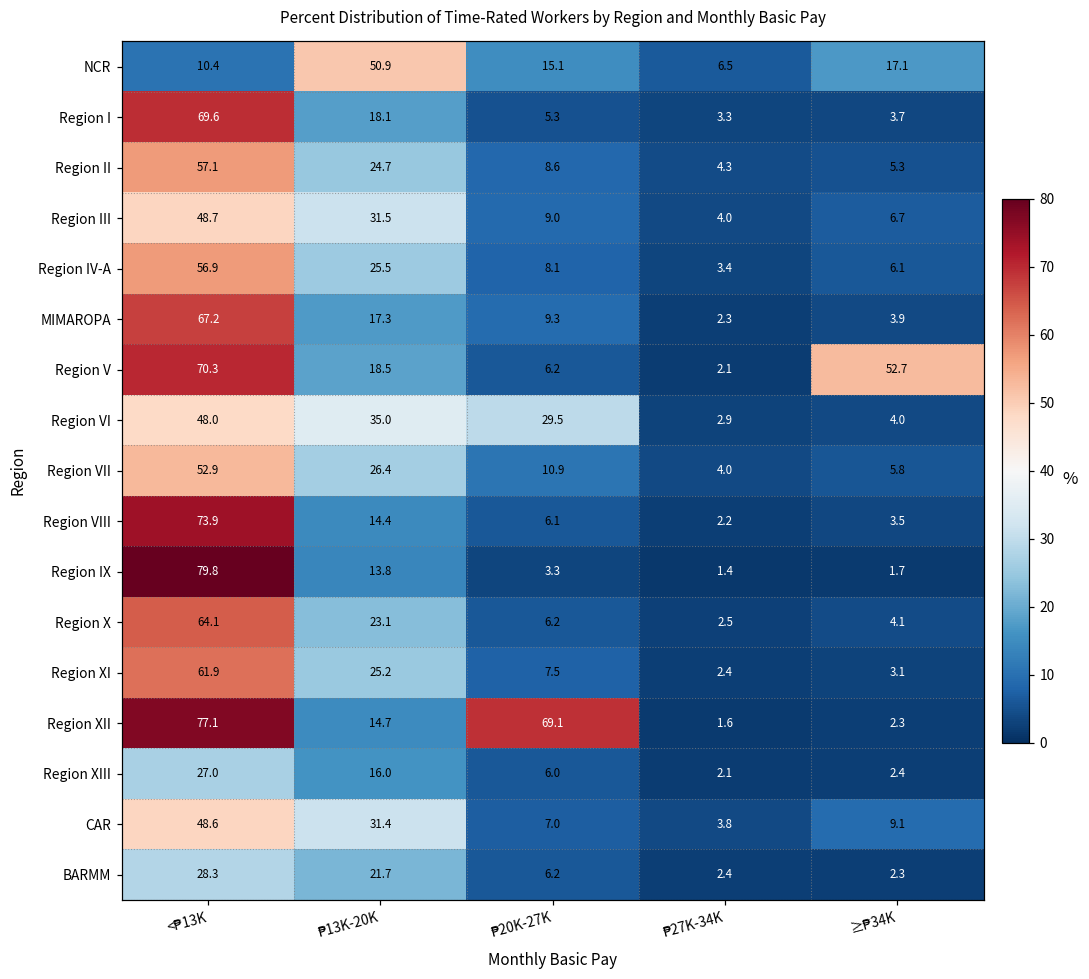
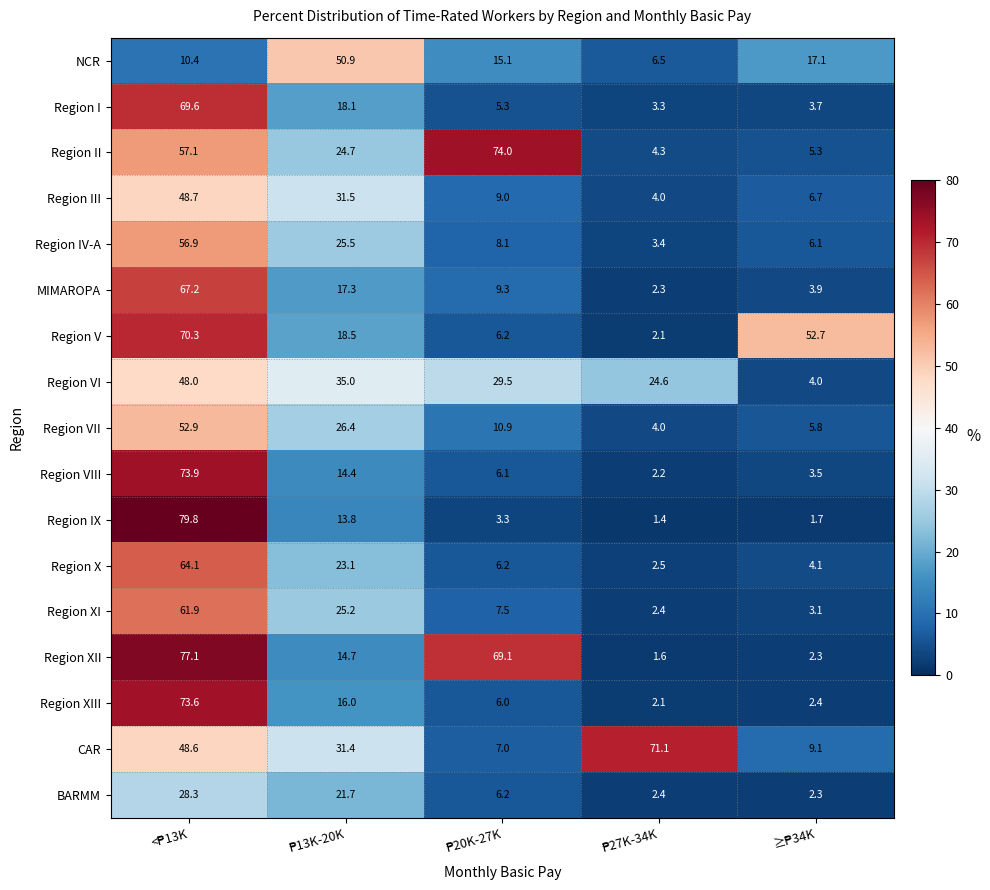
Region II, ₱20K-27K: 8.6 -> 74.0
Region VI, ₱27K-34K: 2.9 -> 24.6
Region XIII, <₱13K: 27.0 -> 73.6
CAR, ₱27K-34K: 3.8 -> 71.1
